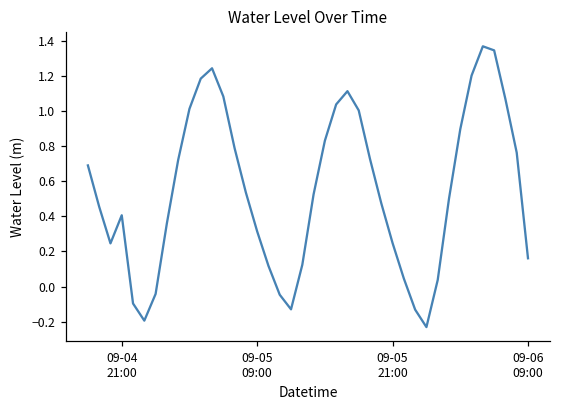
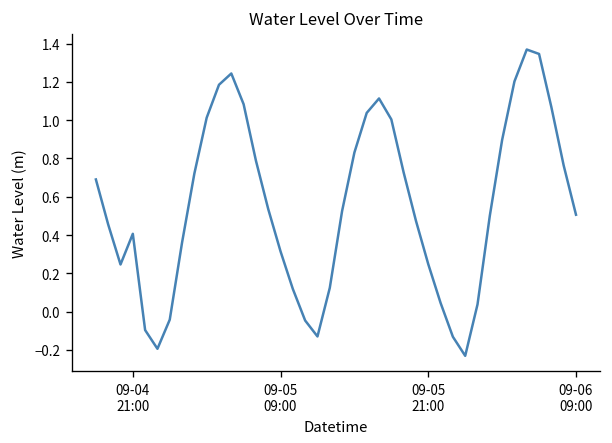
09-06 09:00: 0.16 -> 0.51
